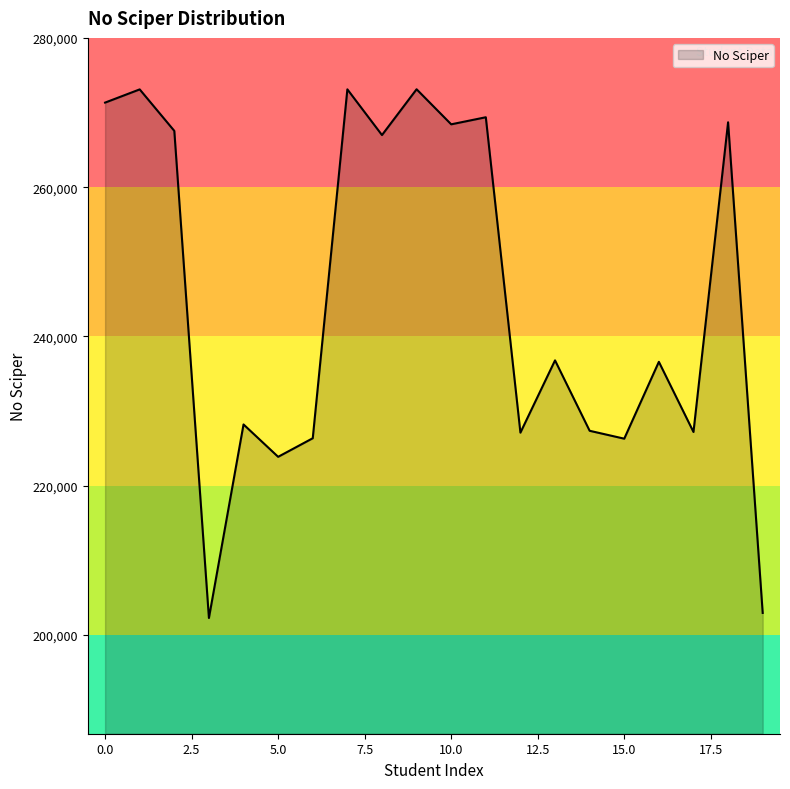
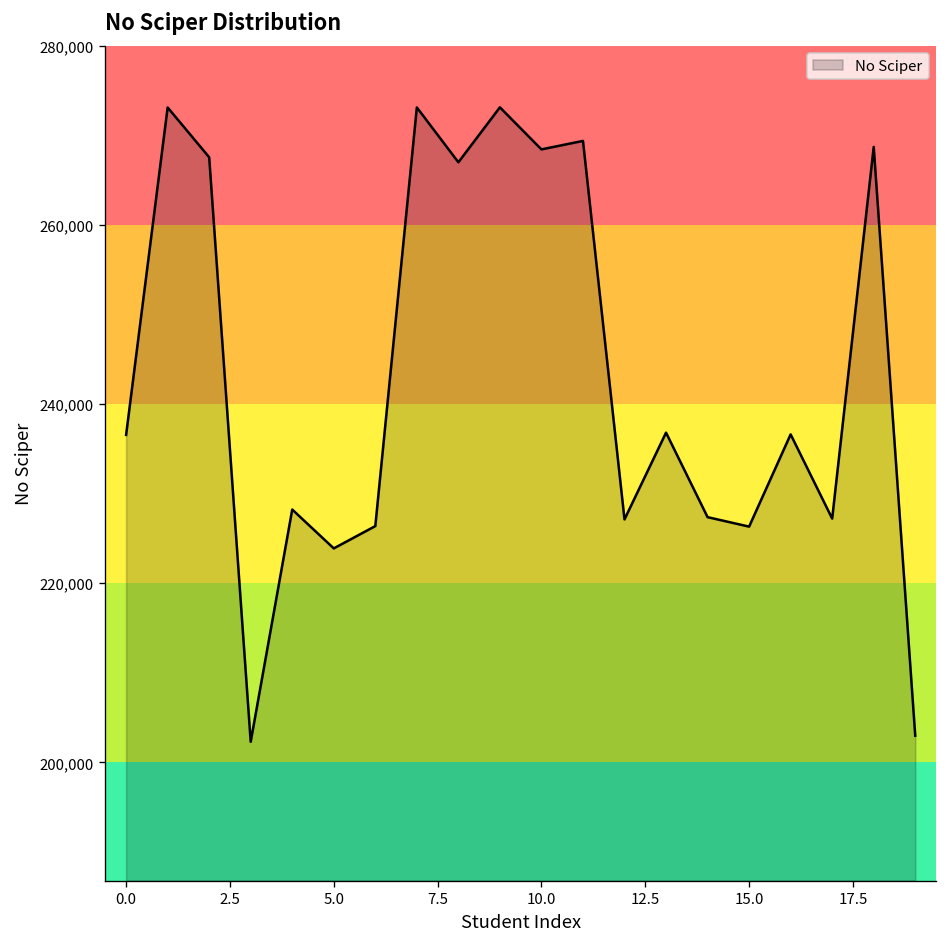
0.0: 271,000 -> 237,000
